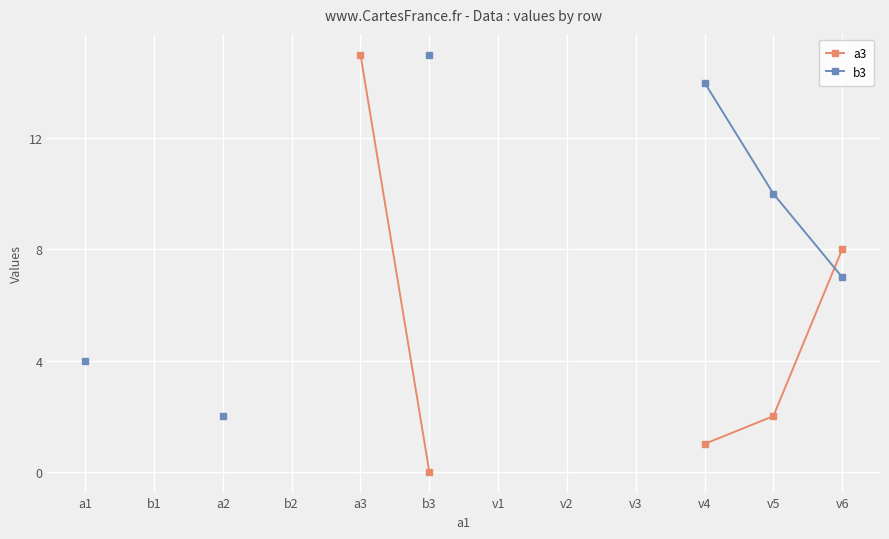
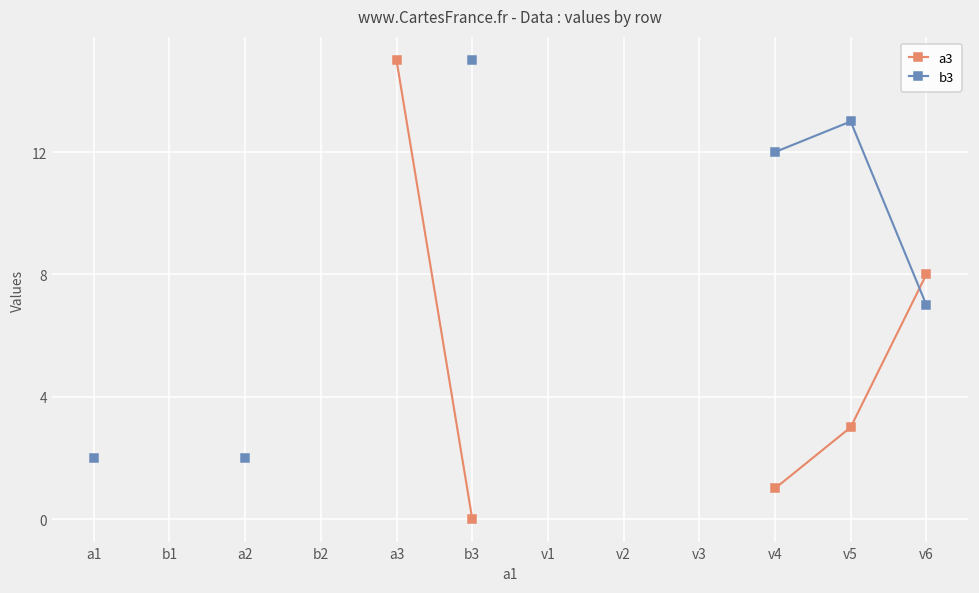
b3, a1: 4 -> 2
b3, v4: 14 -> 12
a3, v5: 2 -> 3
b3, v5: 10 -> 13
